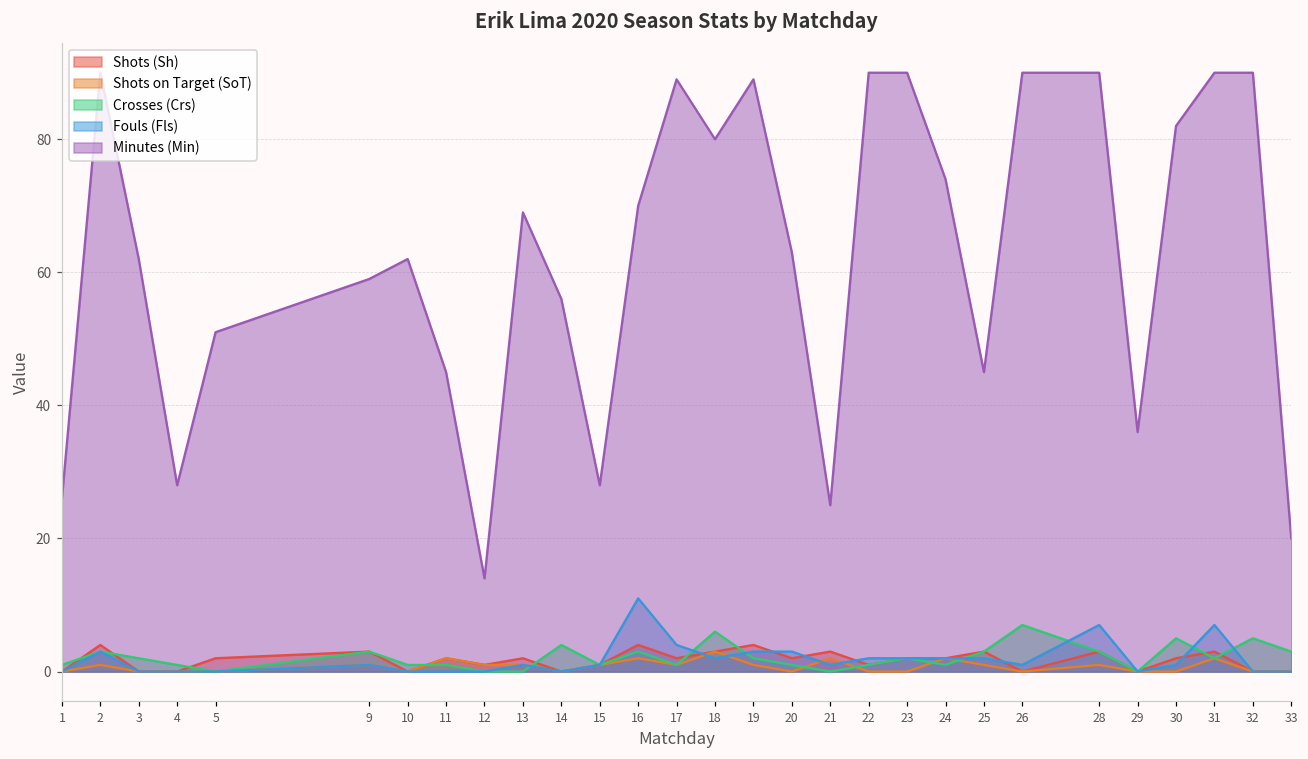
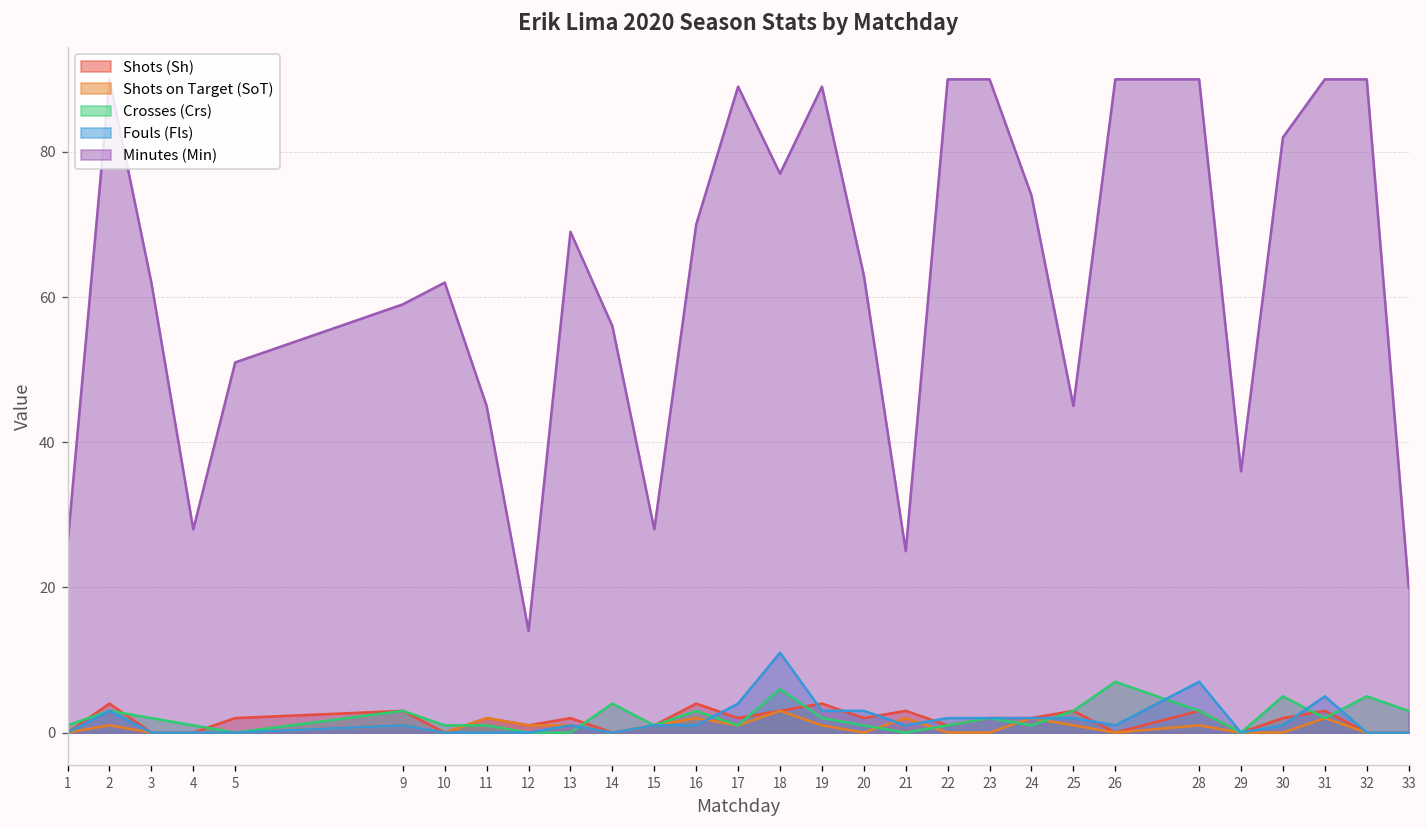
Fouls (Fls), 16: 11 -> 1
Fouls (Fls), 18: 2 -> 11
Minutes (Min), 18: 80 -> 77
Fouls (Fls), 31: 7 -> 5
